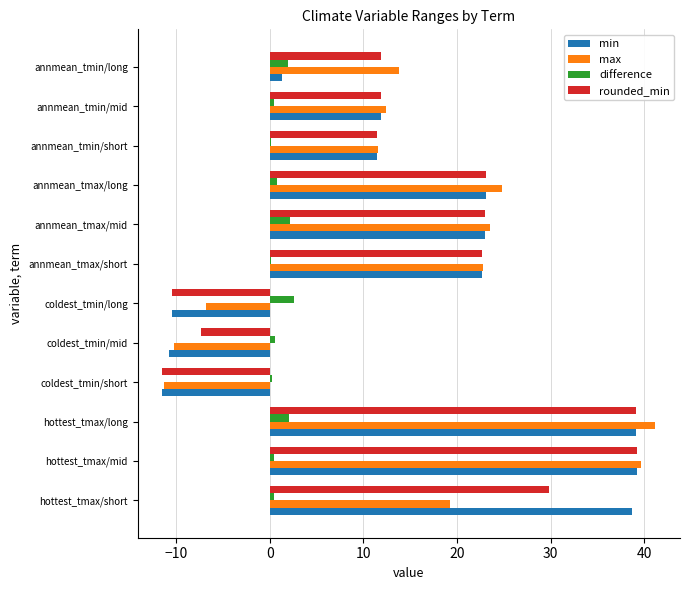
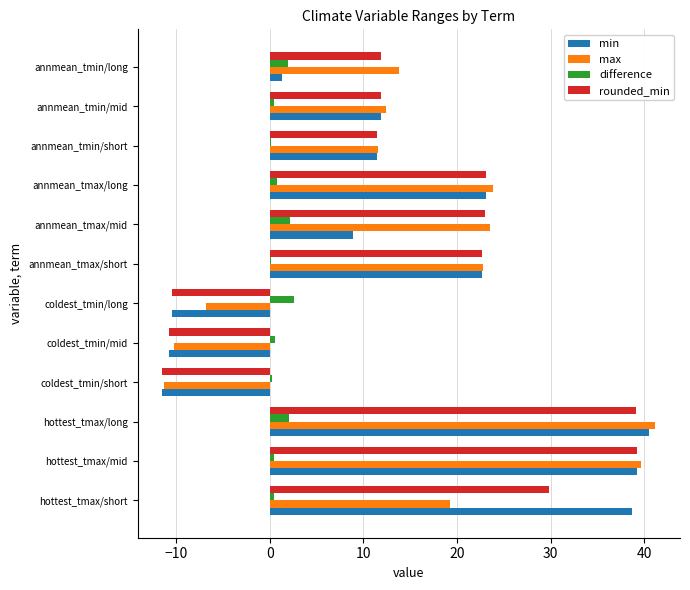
max, annmean_tmax/long: 25 -> 24
min, annmean_tmax/mid: 23 -> 9
rounded_min, coldest_tmin/mid: -7 -> -11
min, hottest_tmax/long: 39 -> 41
